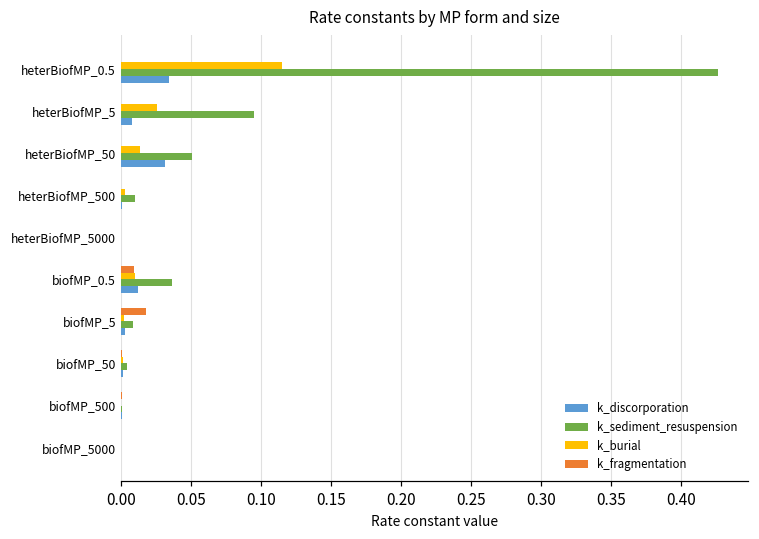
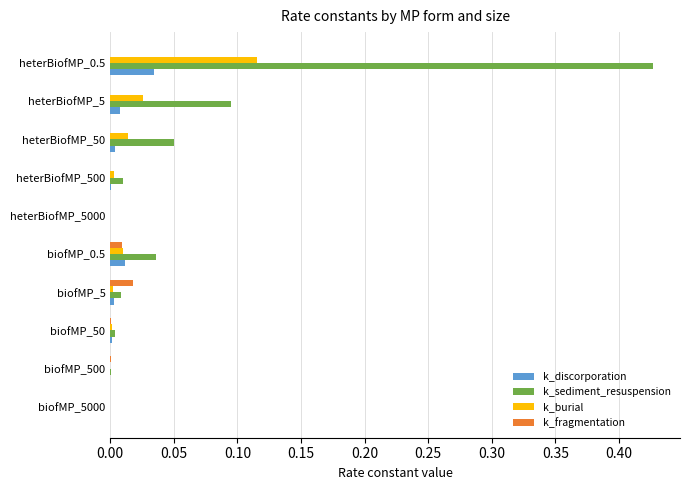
k_discorporation, heterBiofMP_50: 0.031 -> 0.004
